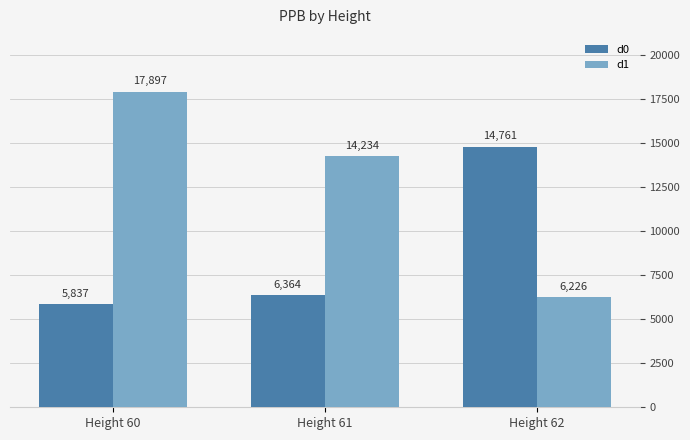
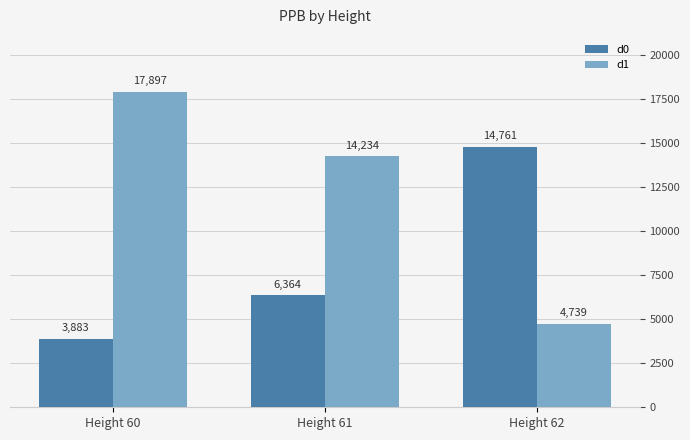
d0, Height 60: 5,837 -> 3,883
d1, Height 62: 6,226 -> 4,739
